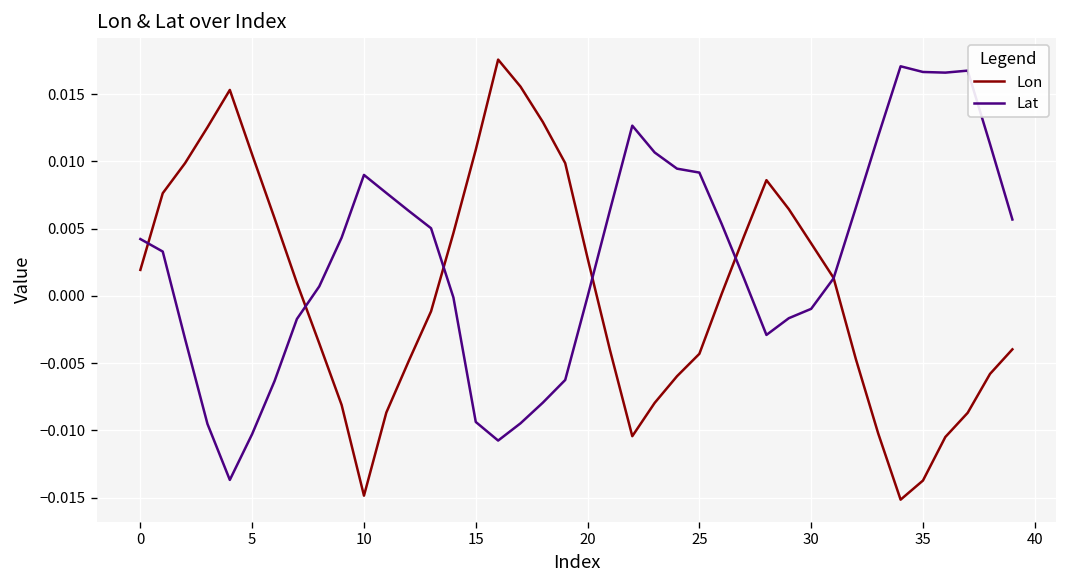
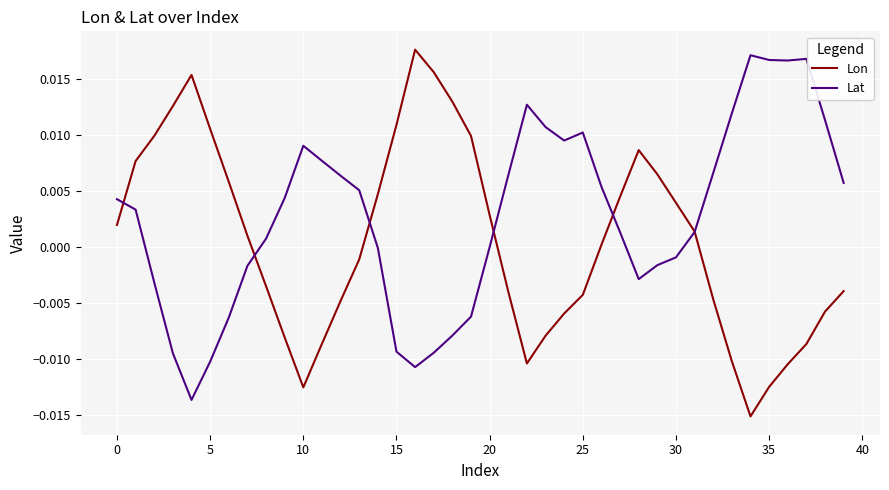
Lon, 10: -0.0149 -> -0.0126
Lat, 25: 0.0092 -> 0.0102
Lon, 35: -0.0137 -> -0.0125
